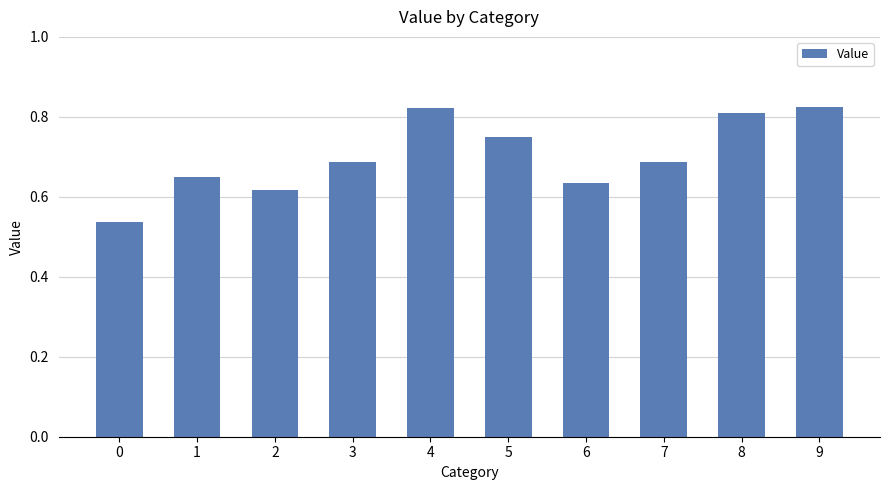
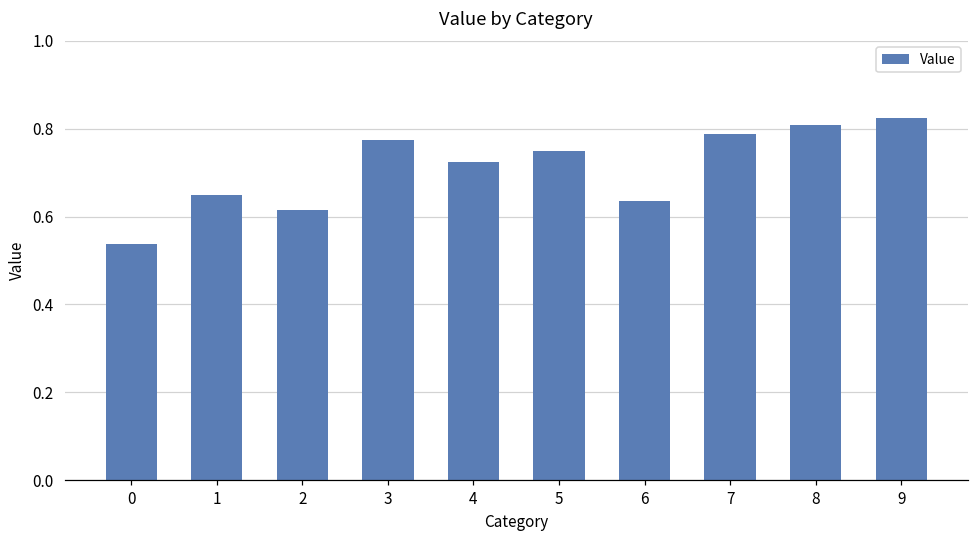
3: 0.69 -> 0.77
4: 0.82 -> 0.73
7: 0.69 -> 0.79
